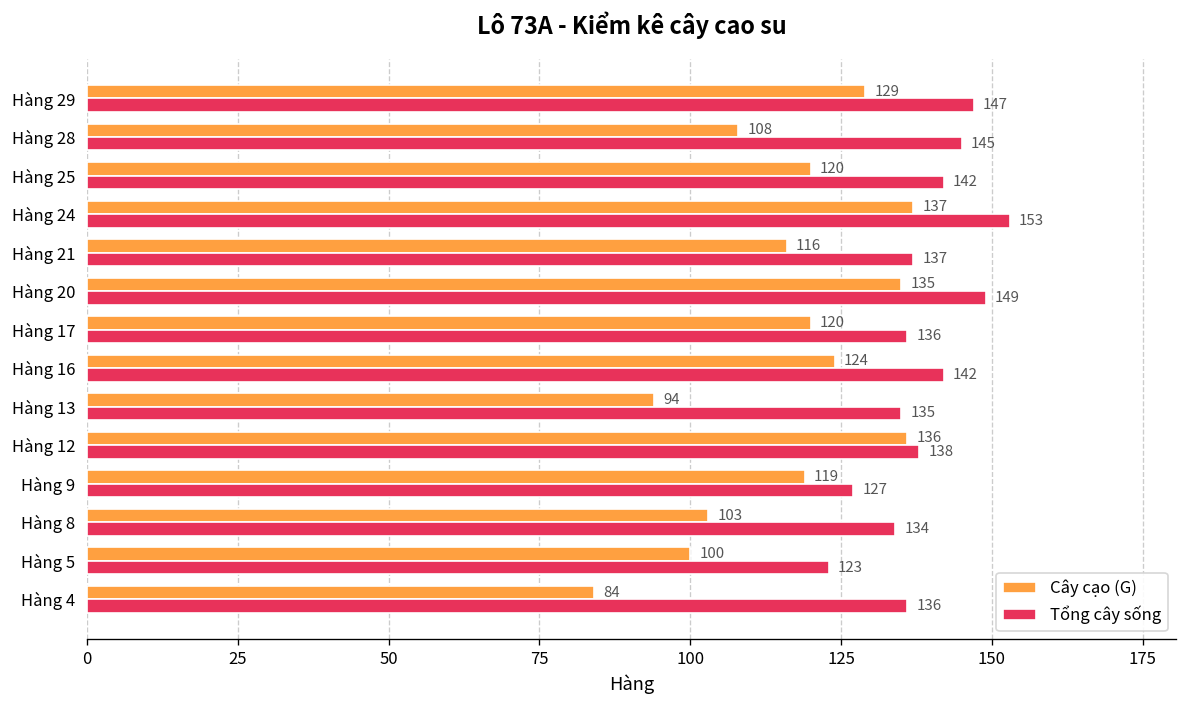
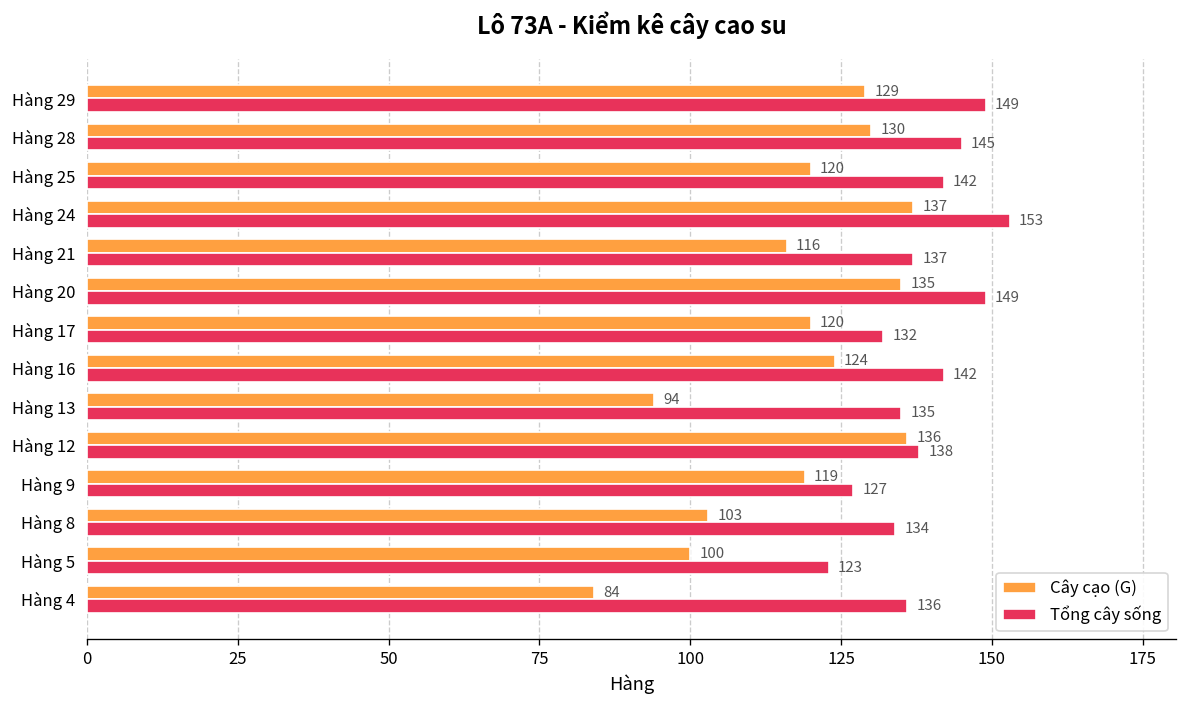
Tổng cây sống, Hàng 29: 147 -> 149
Cây cạo (G), Hàng 28: 108 -> 130
Tổng cây sống, Hàng 17: 136 -> 132
